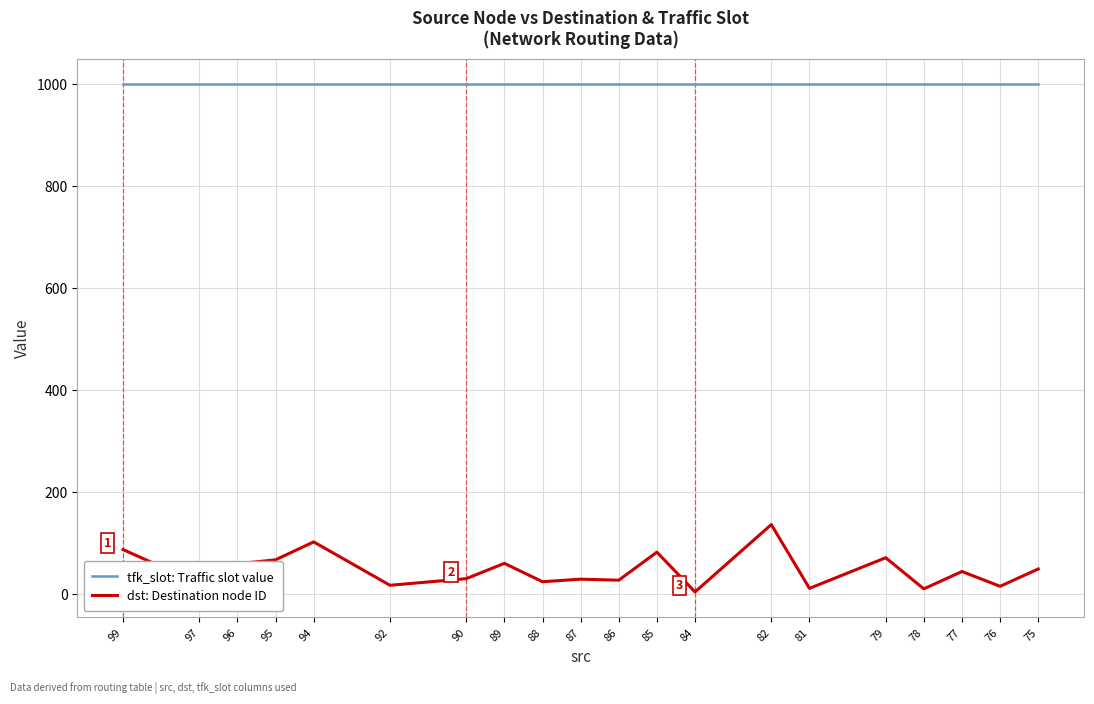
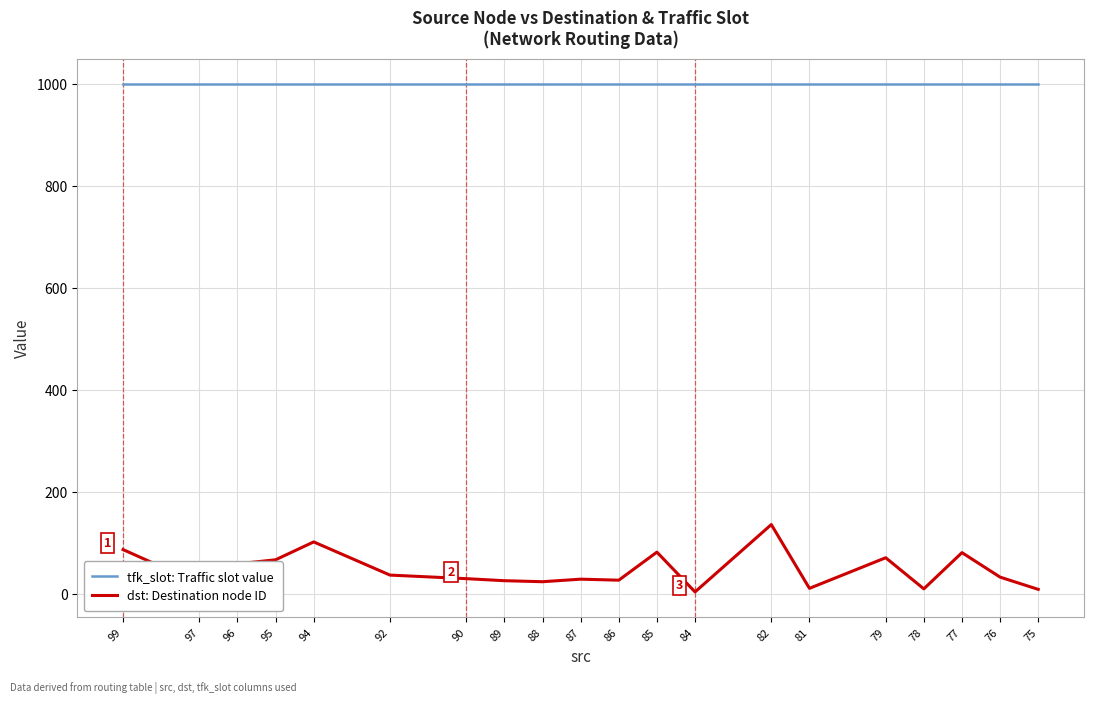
dst: Destination node ID, 92: 20 -> 40
dst: Destination node ID, 89: 60 -> 30
dst: Destination node ID, 77: 50 -> 80
dst: Destination node ID, 76: 20 -> 30
dst: Destination node ID, 75: 50 -> 10
